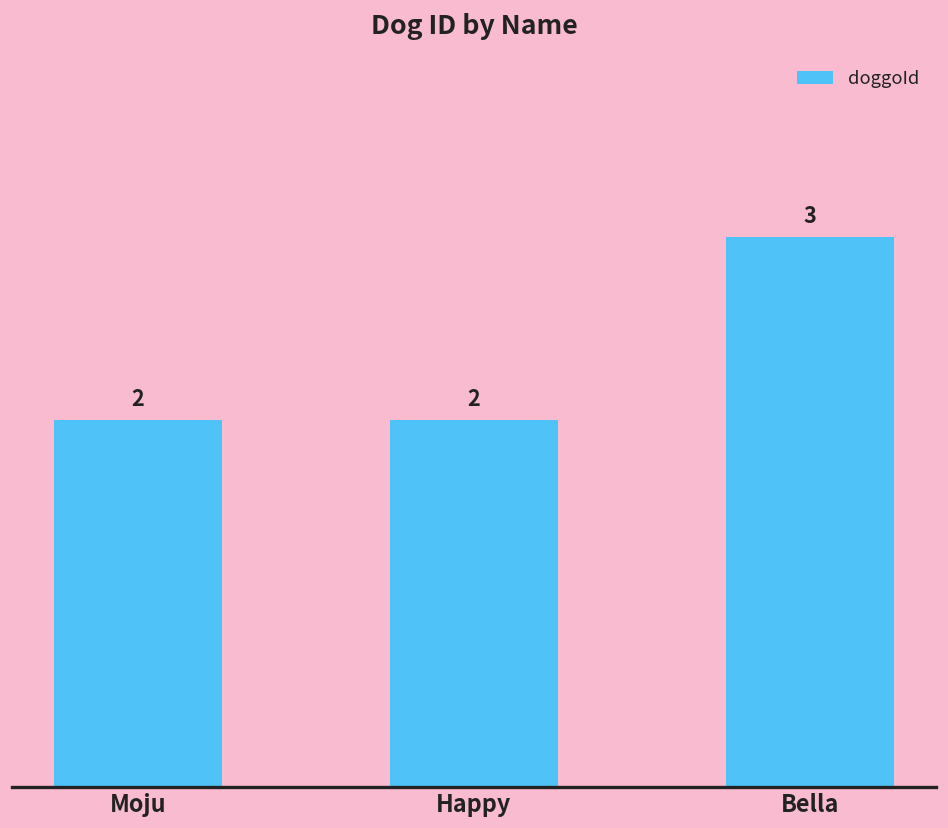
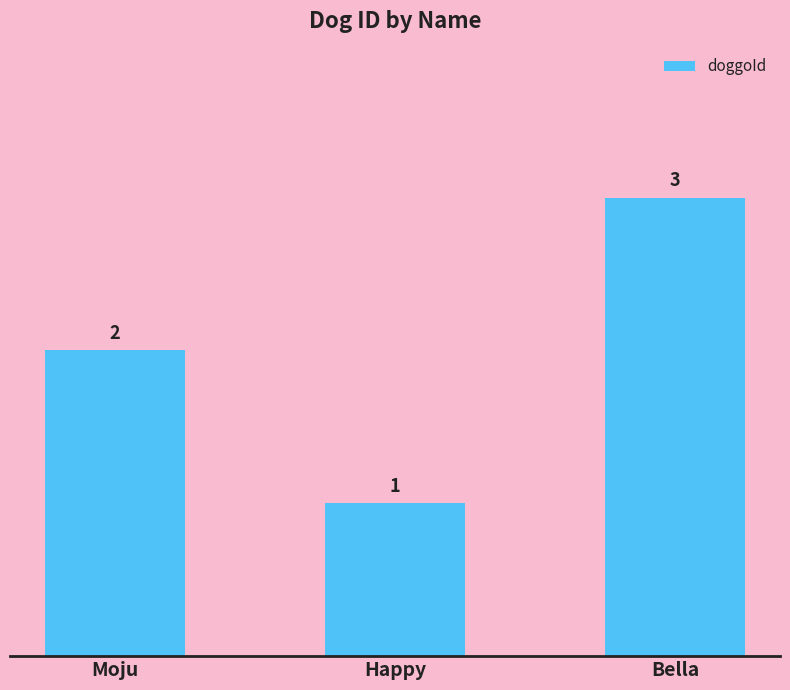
Happy: 2 -> 1
